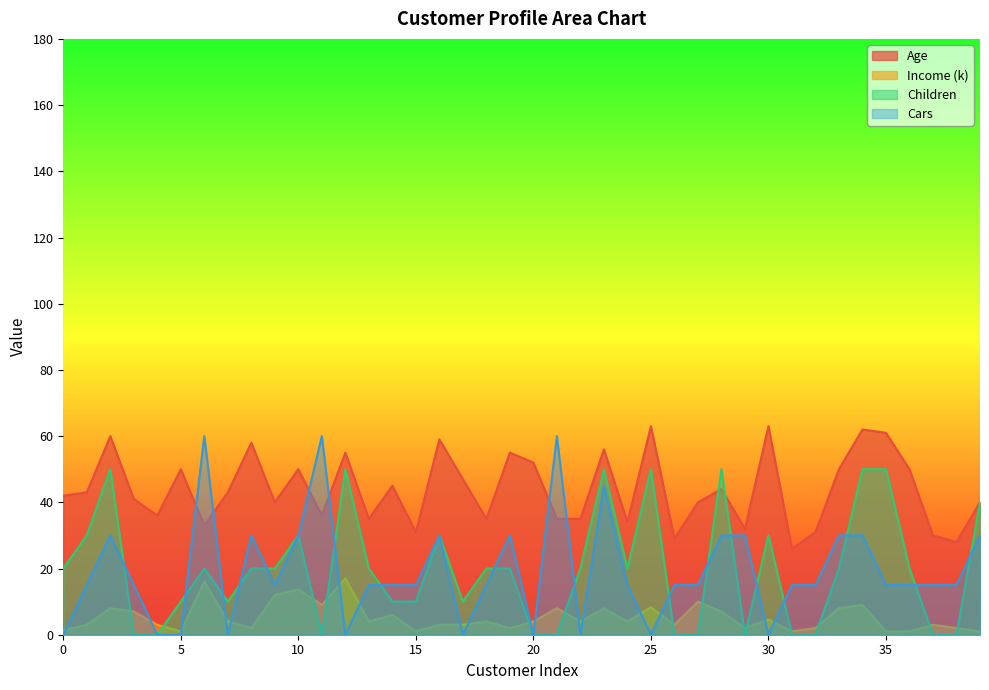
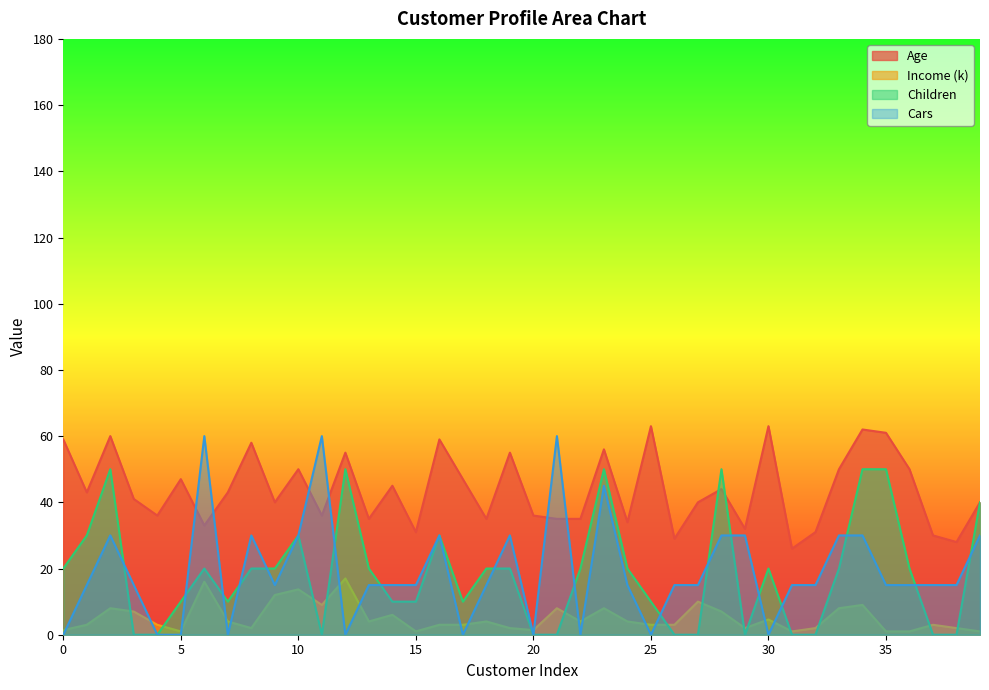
Age, 0: 42 -> 59
Age, 5: 50 -> 47
Age, 20: 52 -> 36
Income (k), 20: 4 -> 1
Income (k), 25: 8 -> 3
Children, 25: 50 -> 10
Children, 30: 30 -> 20
